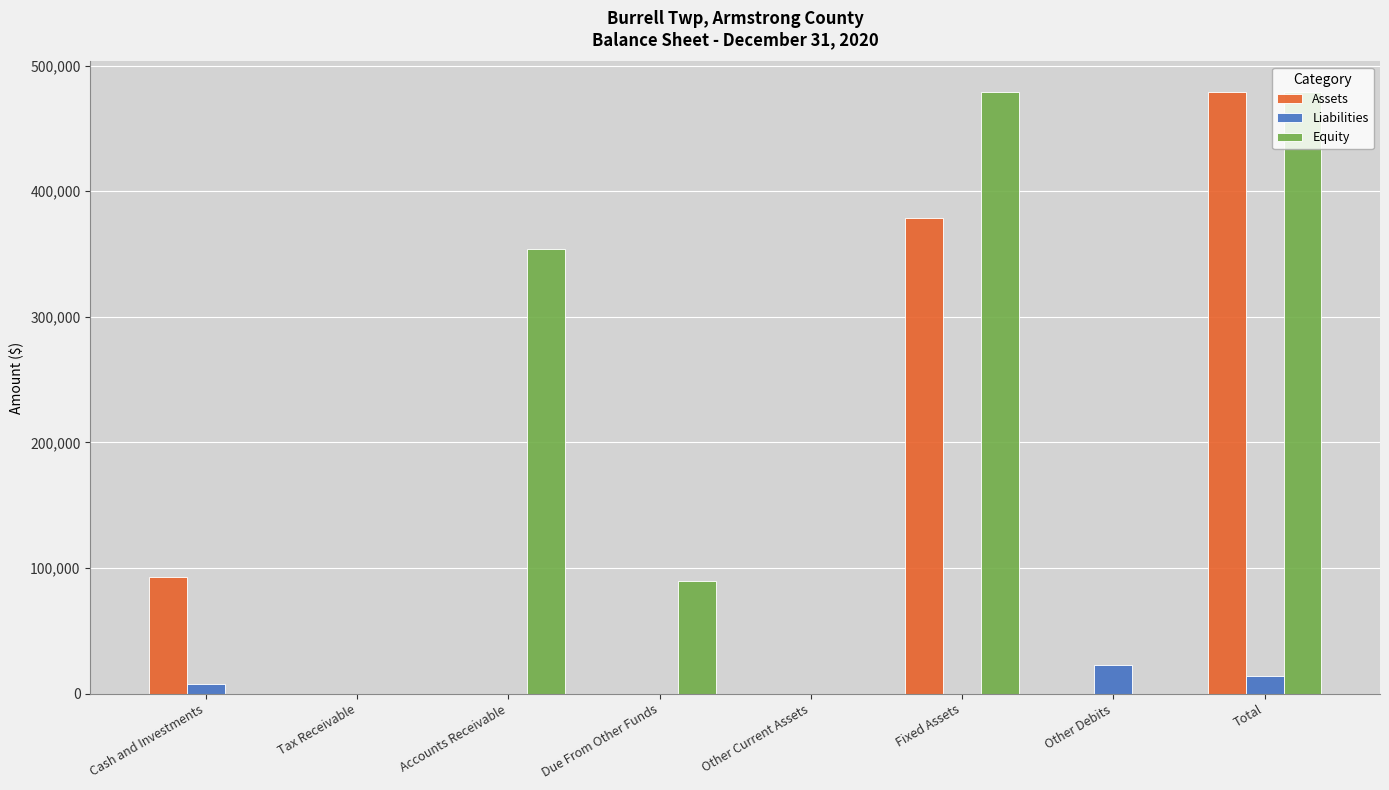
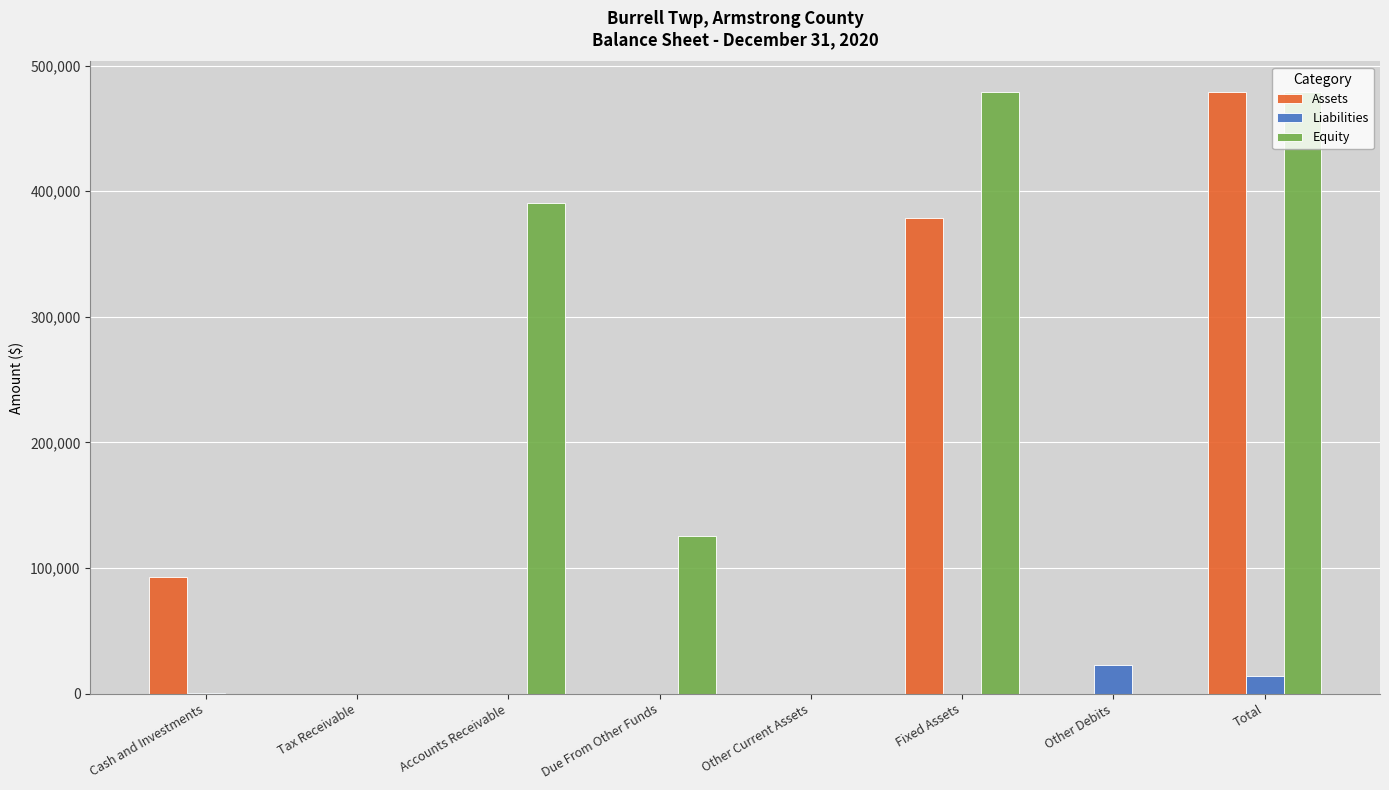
Liabilities, Cash and Investments: 7,000 -> 0
Equity, Accounts Receivable: 354,000 -> 391,000
Equity, Due From Other Funds: 89,000 -> 126,000
